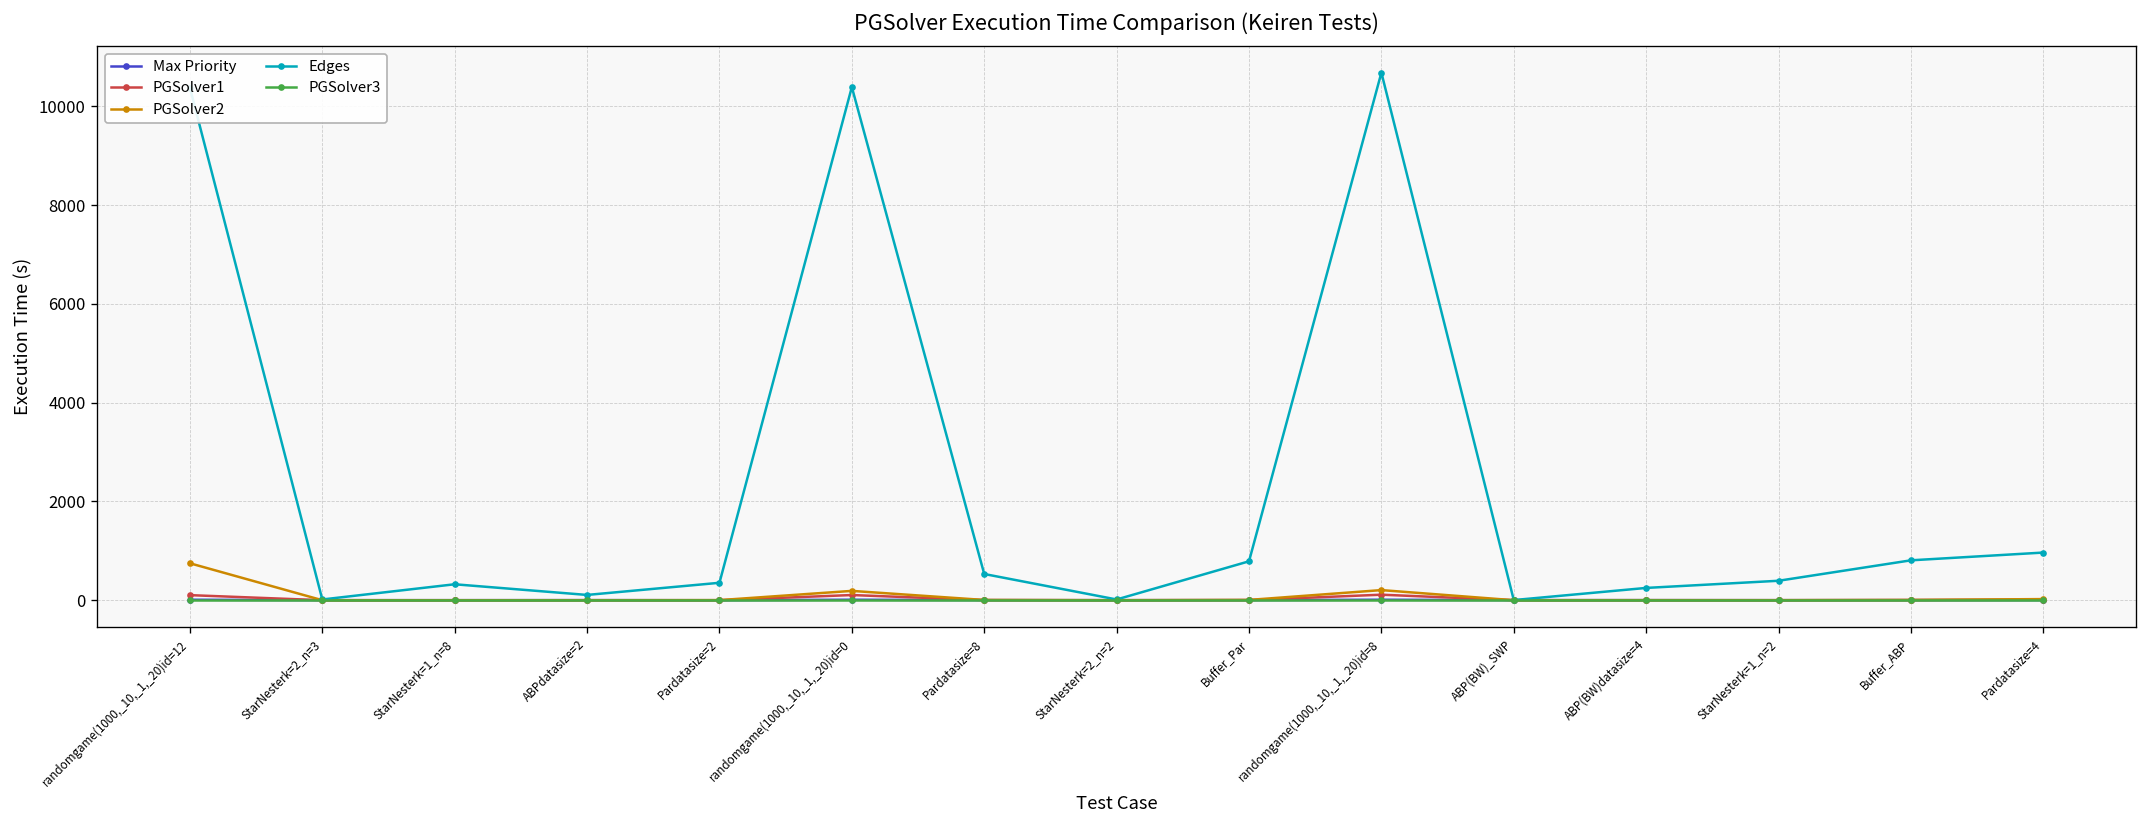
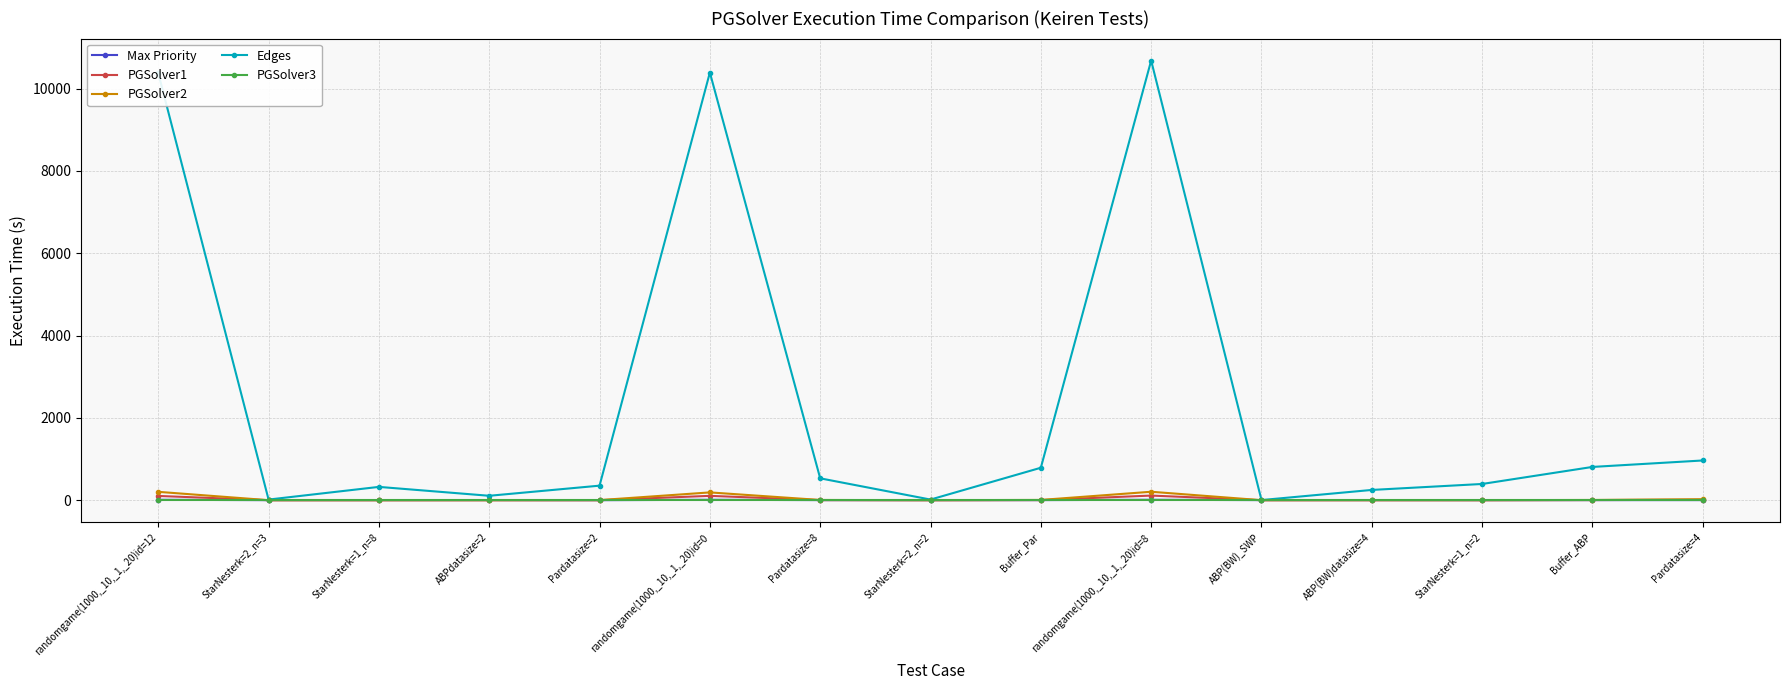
PGSolver2, randomgame(1000,_10,_1,_20)id=12: 700 -> 200
